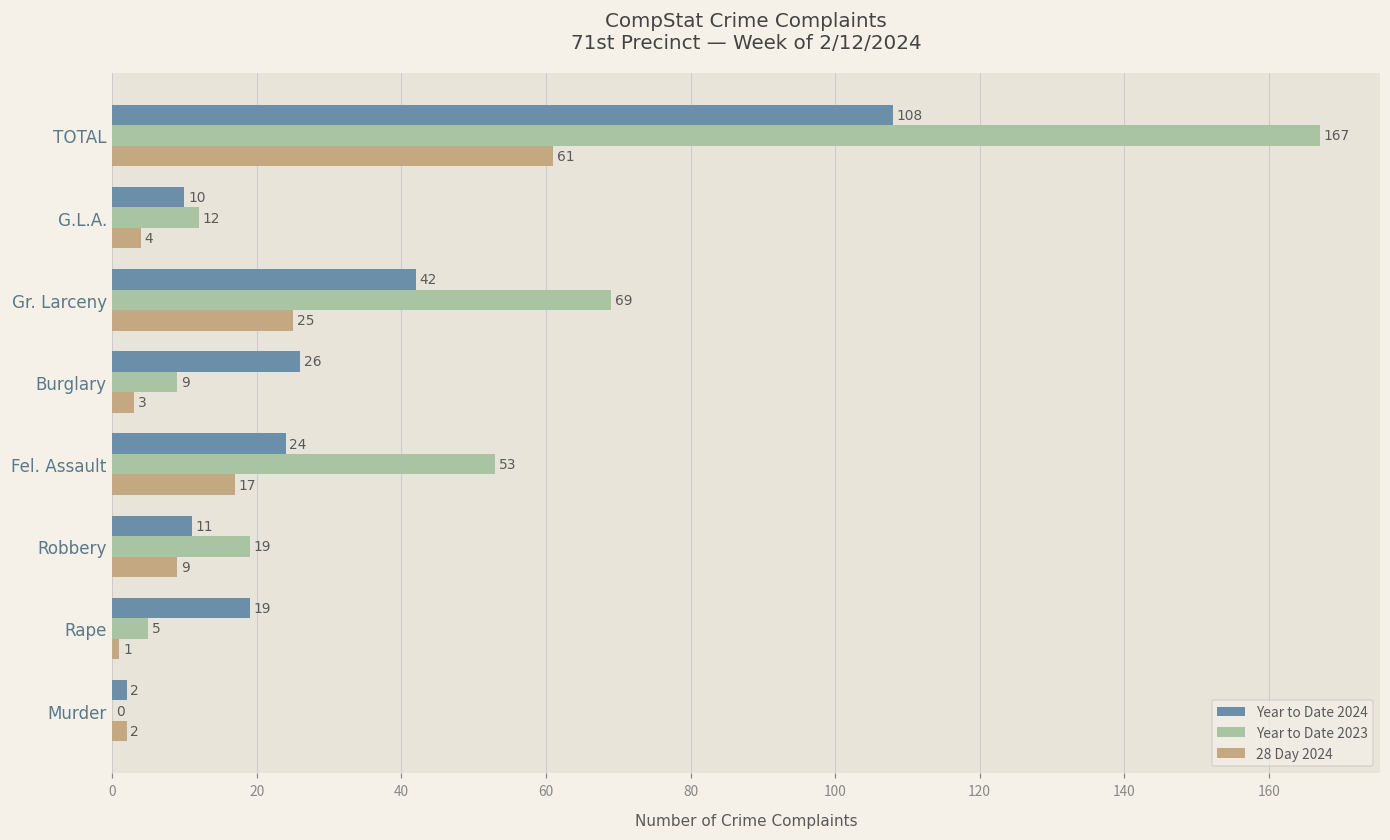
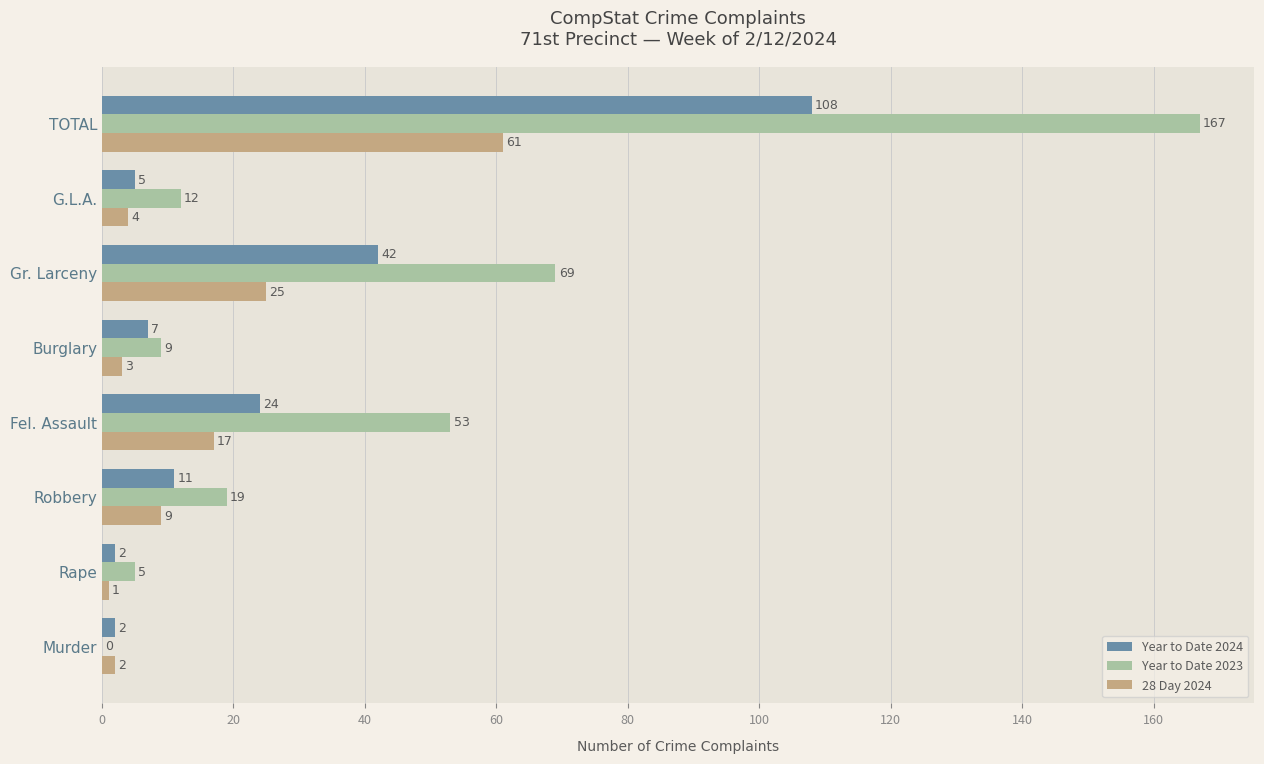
Year to Date 2024, G.L.A.: 10 -> 5
Year to Date 2024, Burglary: 26 -> 7
Year to Date 2024, Rape: 19 -> 2
